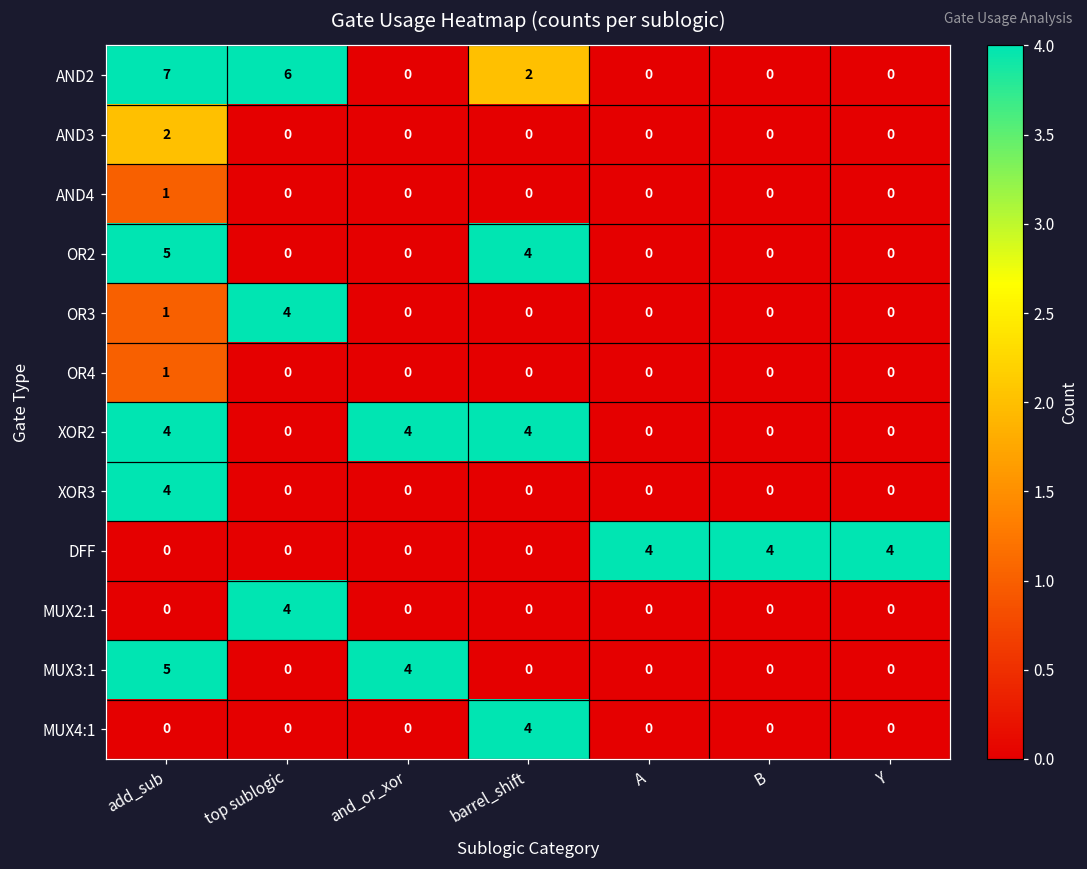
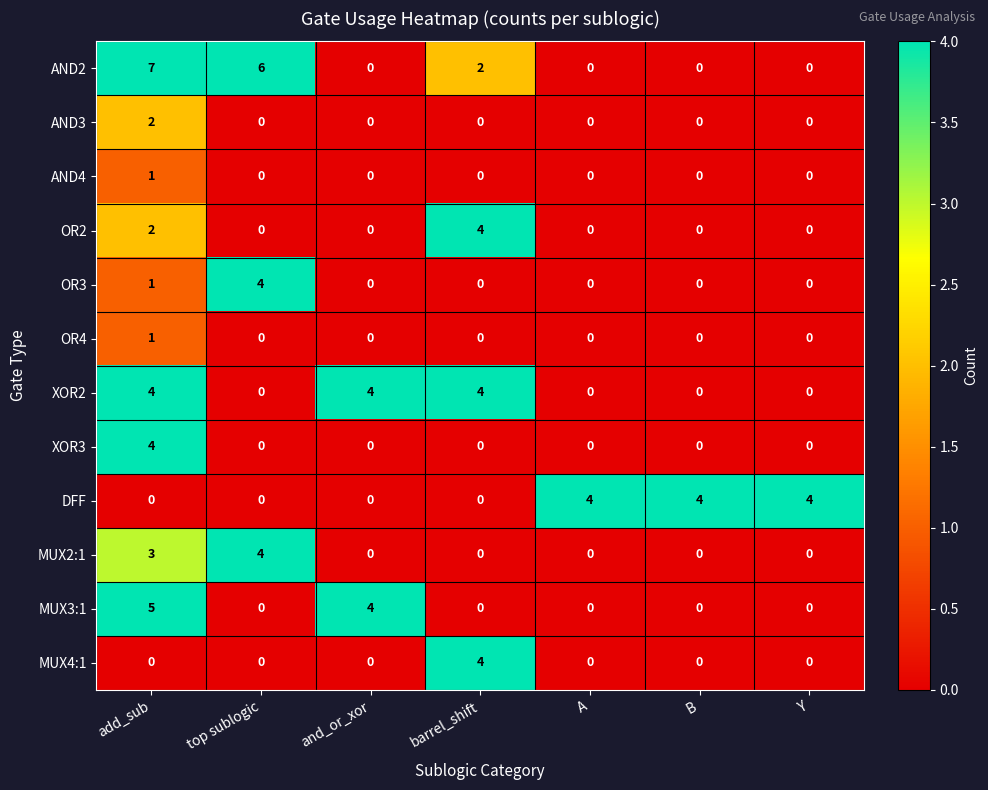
OR2, add_sub: 5 -> 2
MUX2:1, add_sub: 0 -> 3
